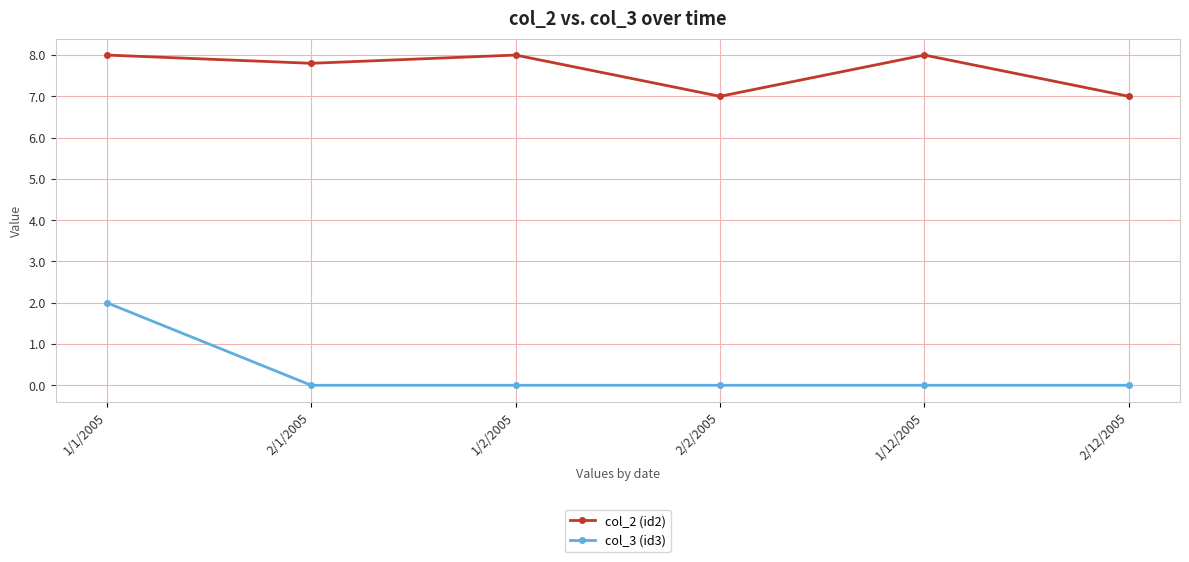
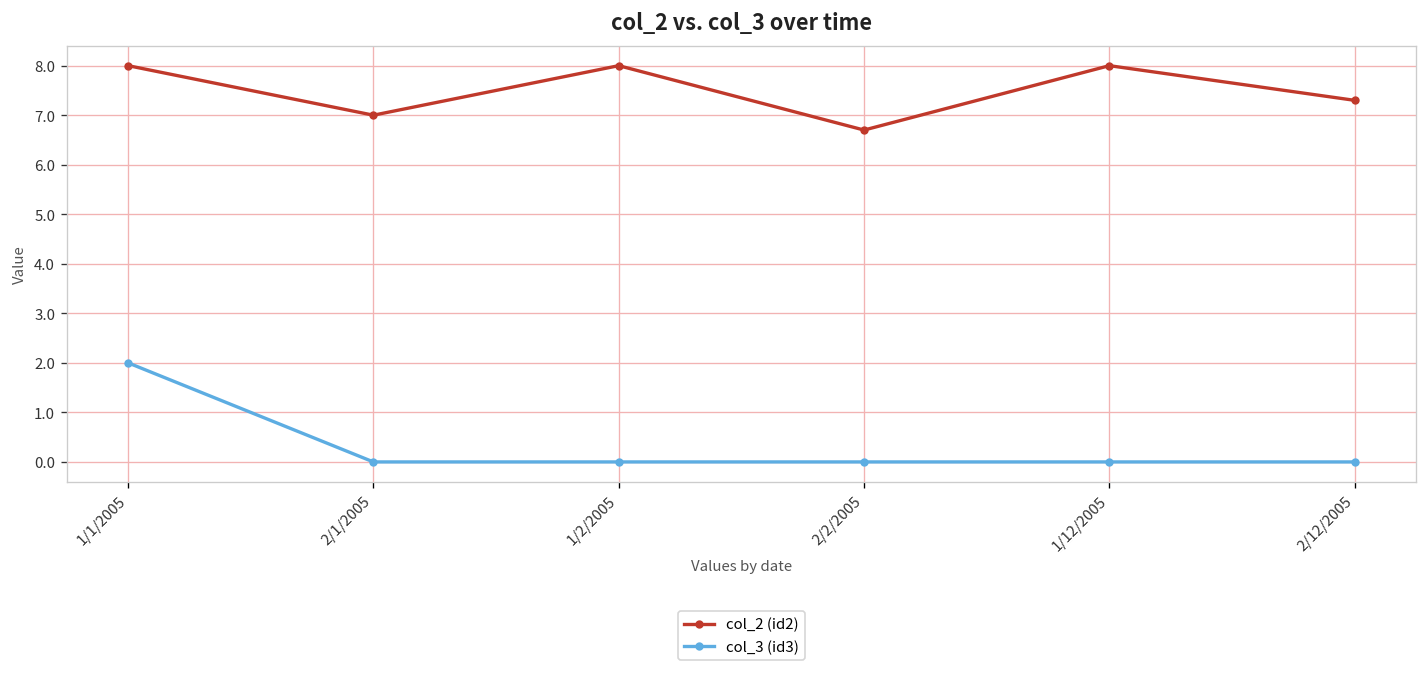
col_2 (id2), 2/1/2005: 7.8 -> 7.0
col_2 (id2), 2/2/2005: 7.0 -> 6.7
col_2 (id2), 2/12/2005: 7.0 -> 7.3
